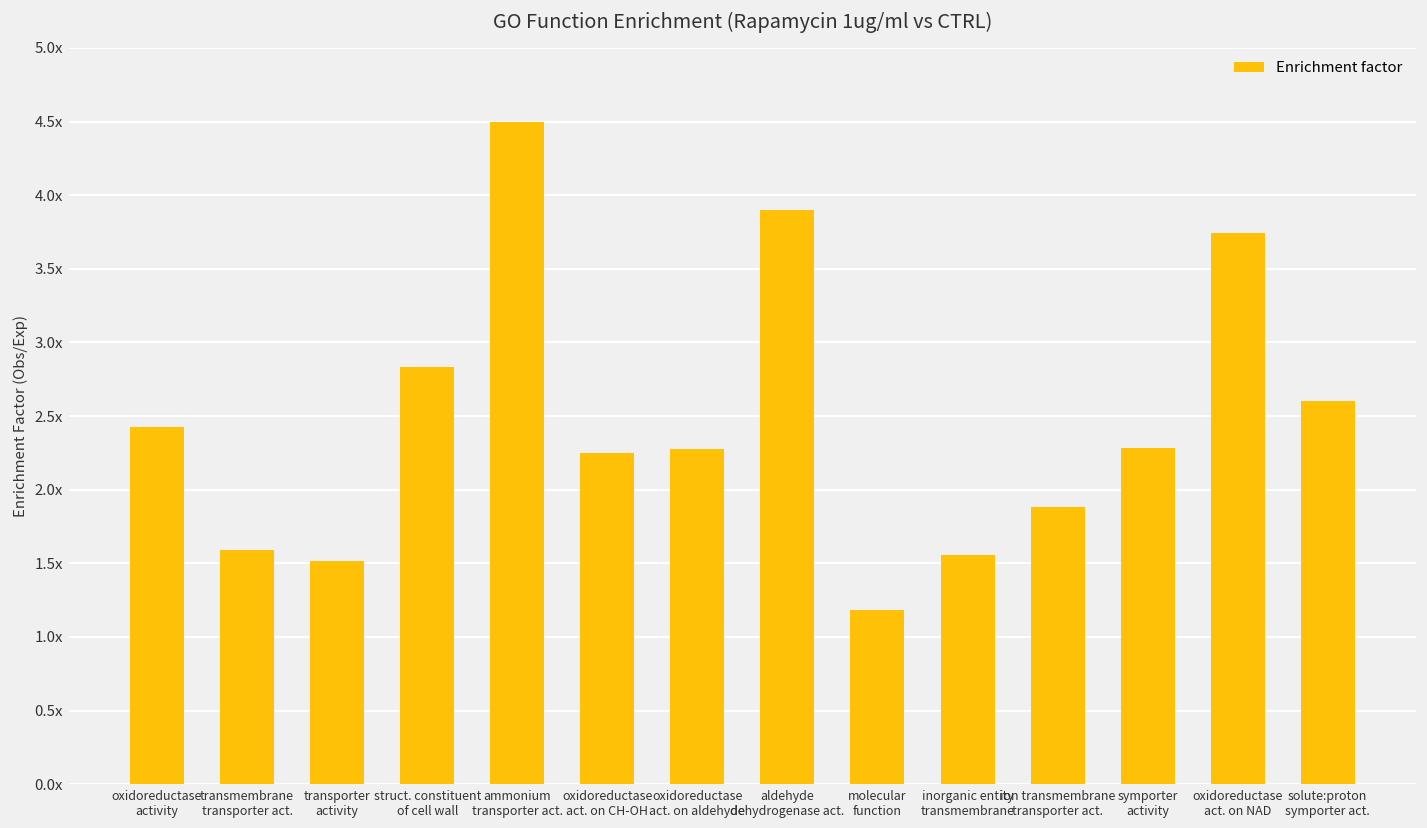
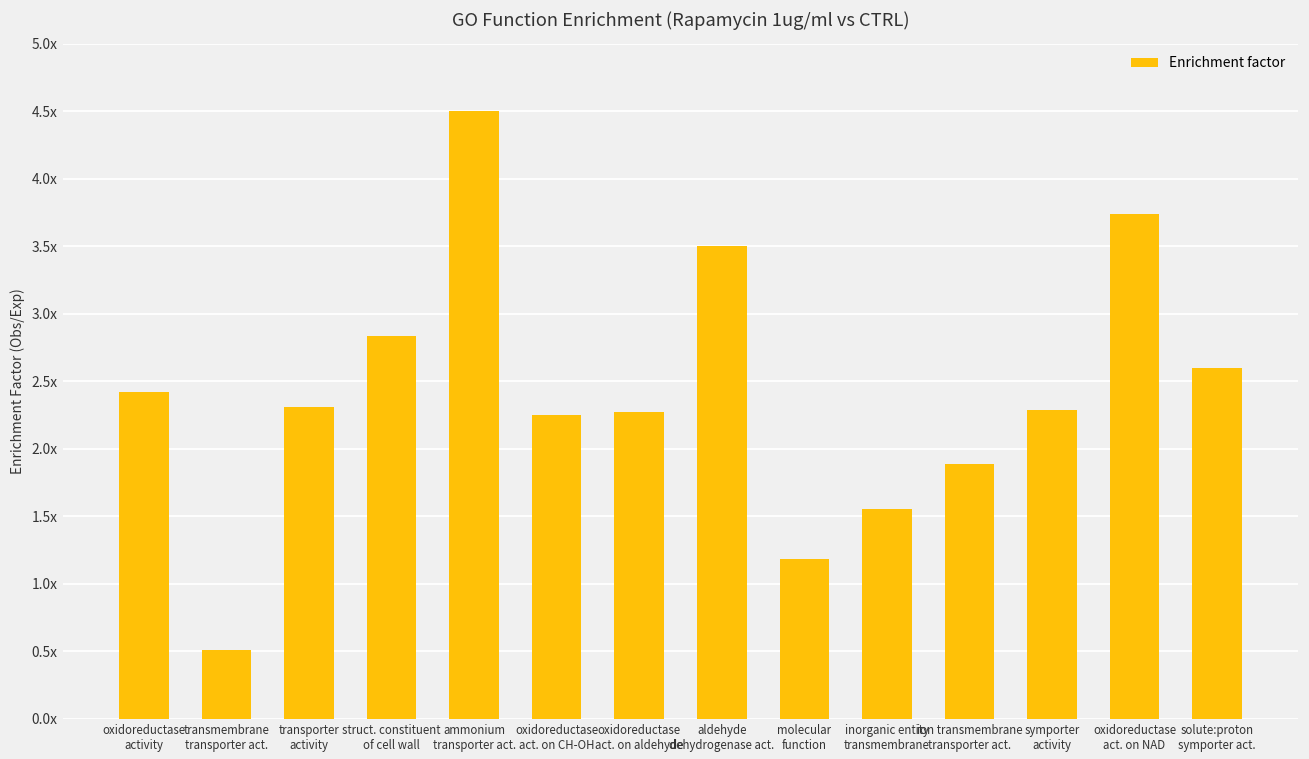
transmembrane transporter act.: 1.59x -> 0.51x
transporter activity: 1.52x -> 2.31x
aldehyde dehydrogenase act.: 3.9x -> 3.5x
